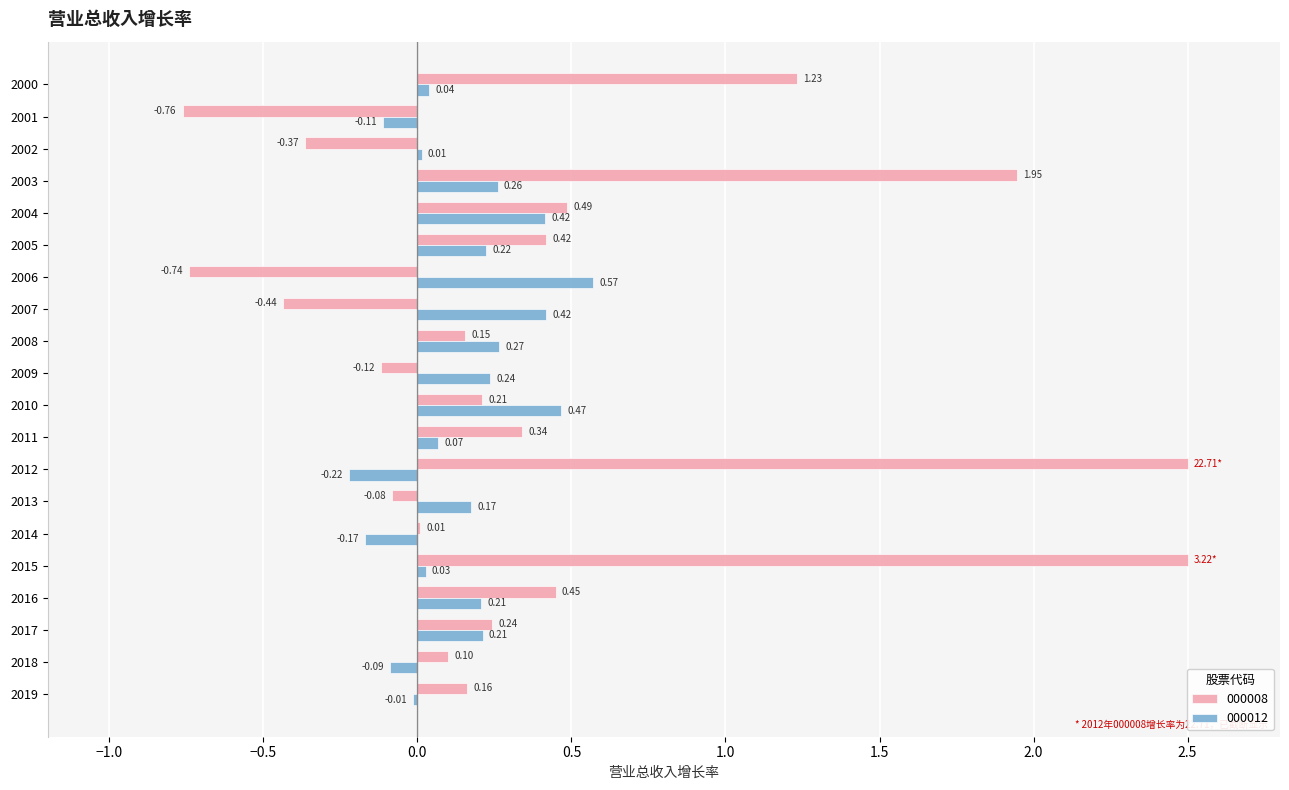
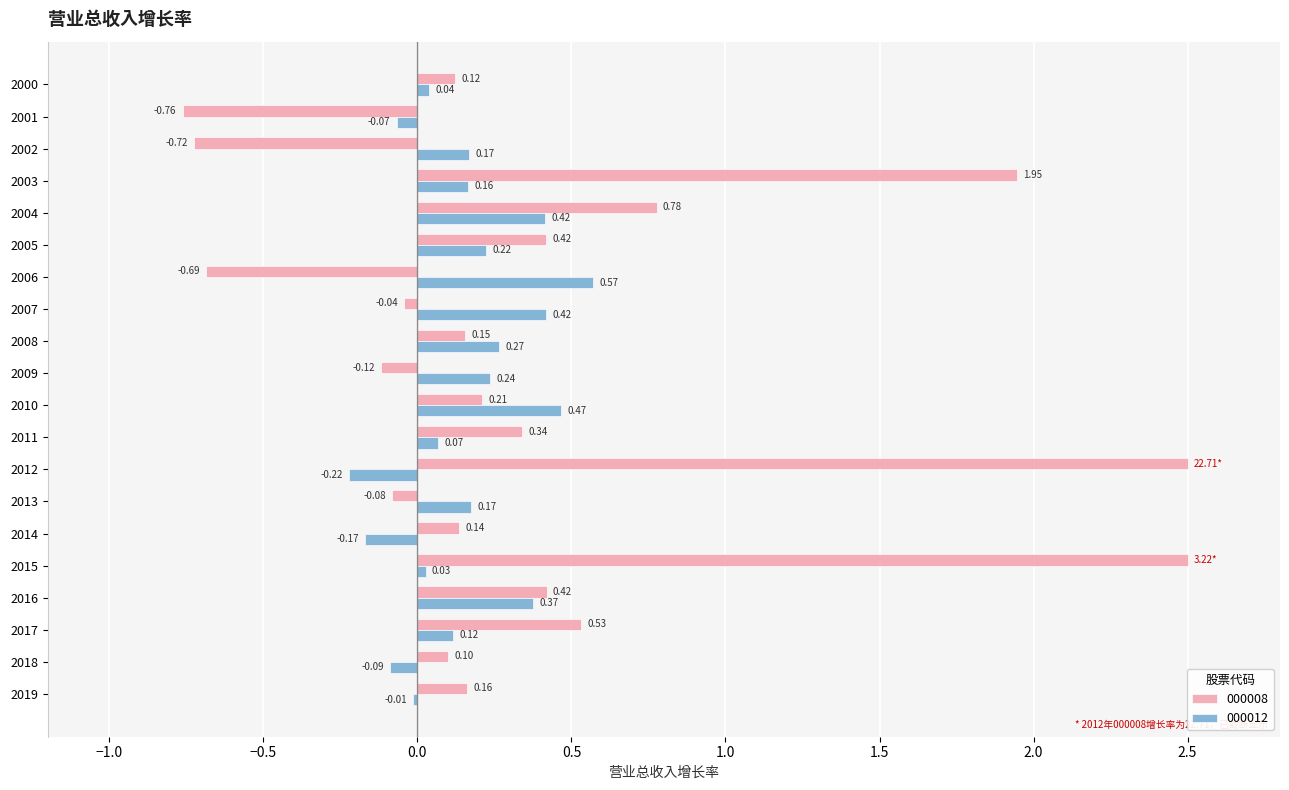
000008, 2000: 1.23 -> 0.12
000012, 2001: -0.11 -> -0.07
000008, 2002: -0.37 -> -0.72
000012, 2002: 0.01 -> 0.17
000012, 2003: 0.26 -> 0.16
000008, 2004: 0.49 -> 0.78
000008, 2006: -0.74 -> -0.69
000008, 2007: -0.44 -> -0.04
000008, 2014: 0.01 -> 0.14
000008, 2016: 0.45 -> 0.42
000012, 2016: 0.21 -> 0.37
000008, 2017: 0.24 -> 0.53
000012, 2017: 0.21 -> 0.12
